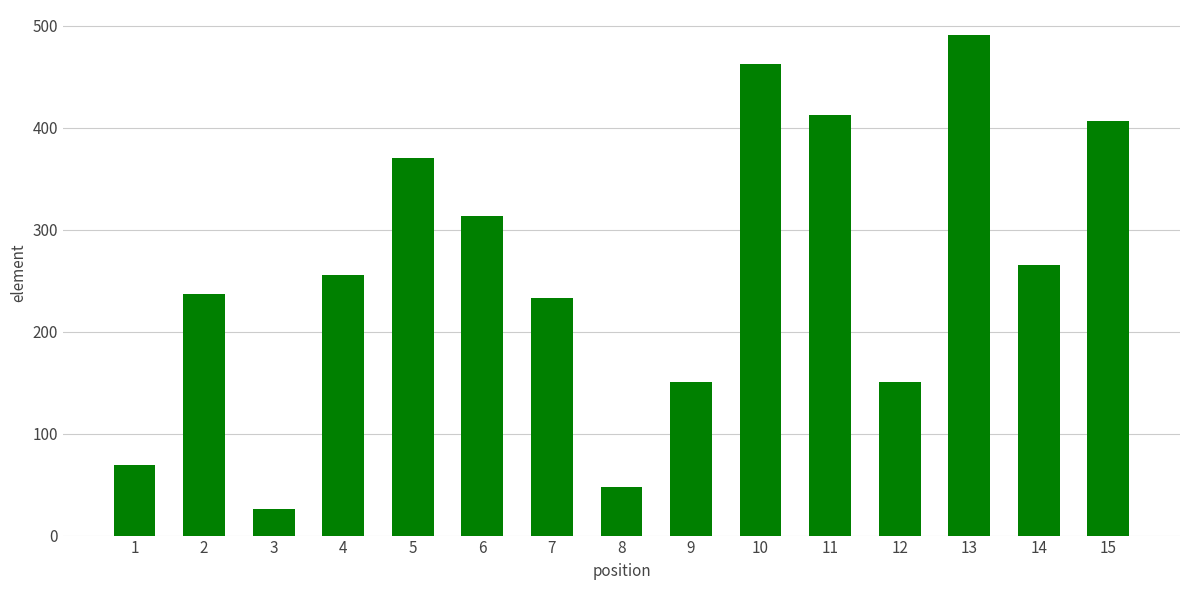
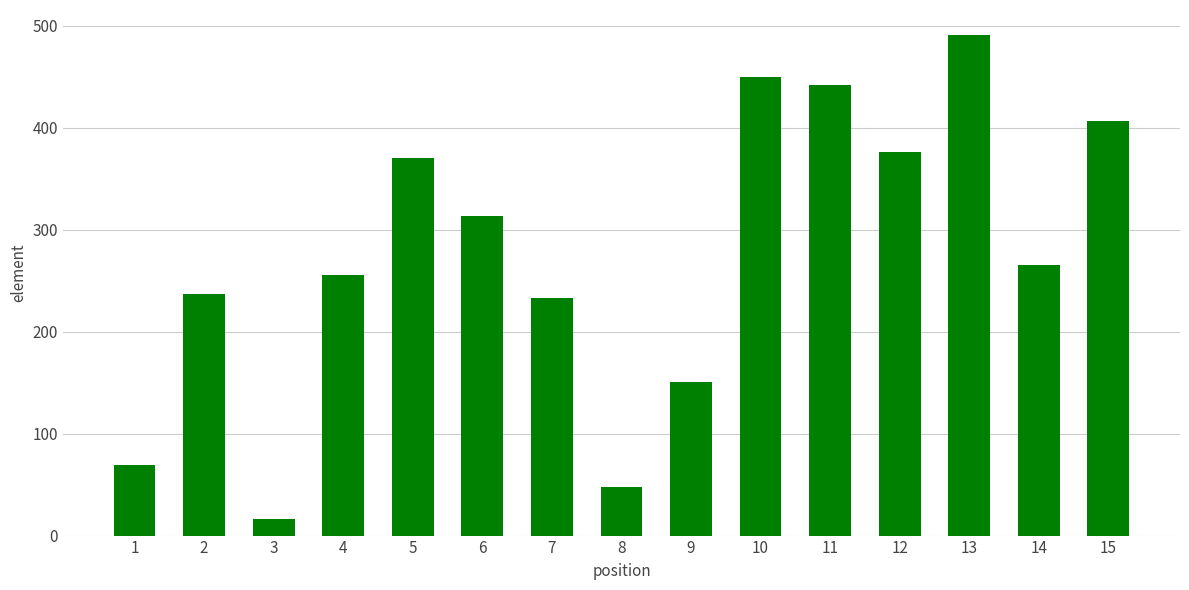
3: 26 -> 16
10: 463 -> 450
11: 413 -> 442
12: 151 -> 376
